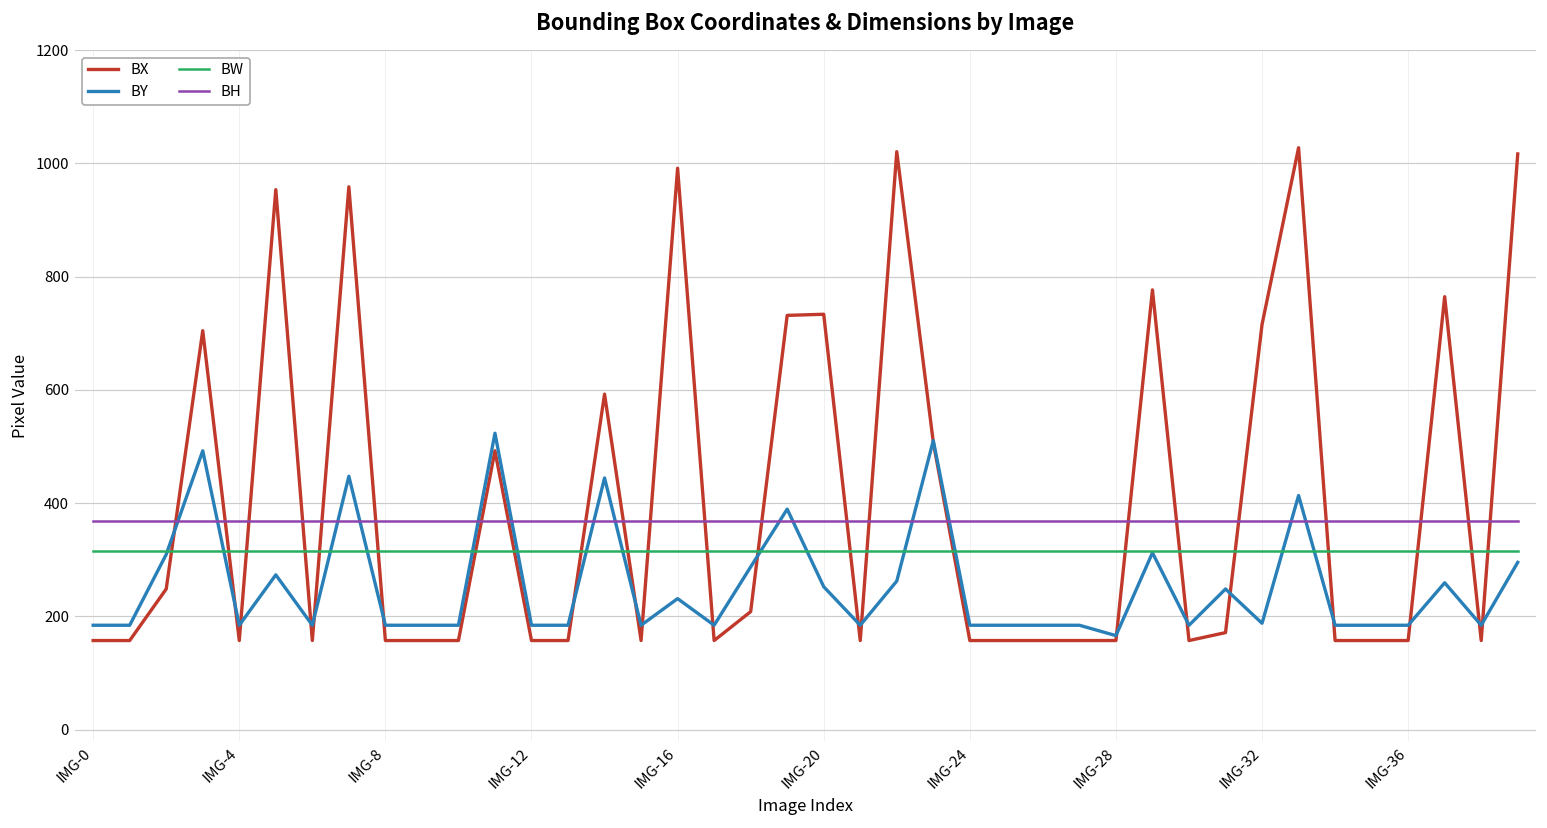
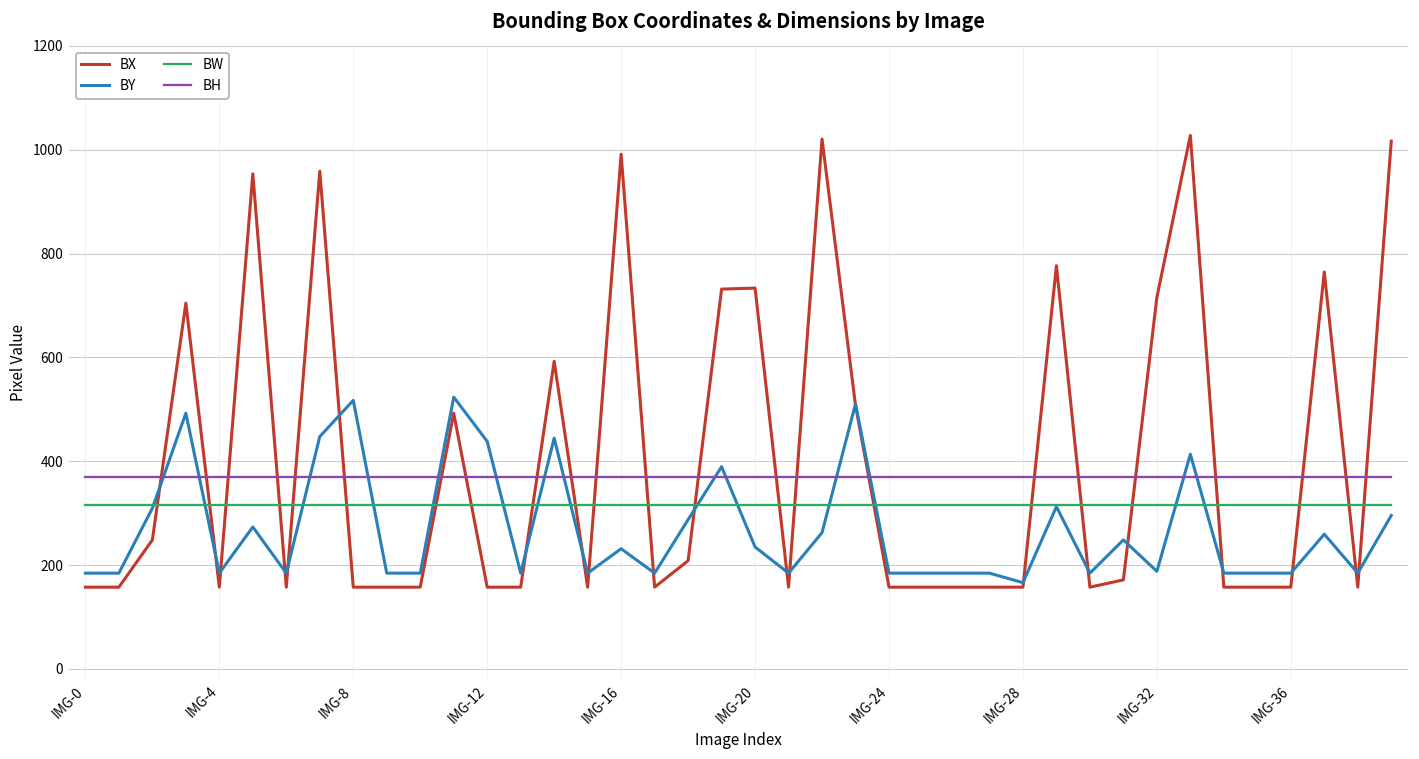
BY, IMG-8: 180 -> 520
BY, IMG-12: 180 -> 440
BY, IMG-20: 250 -> 230
